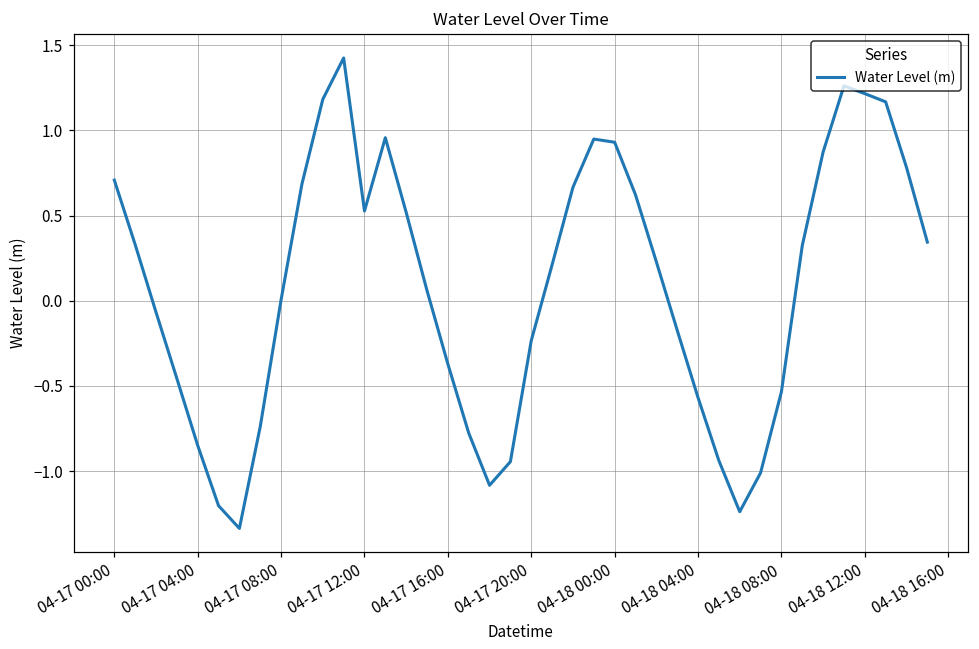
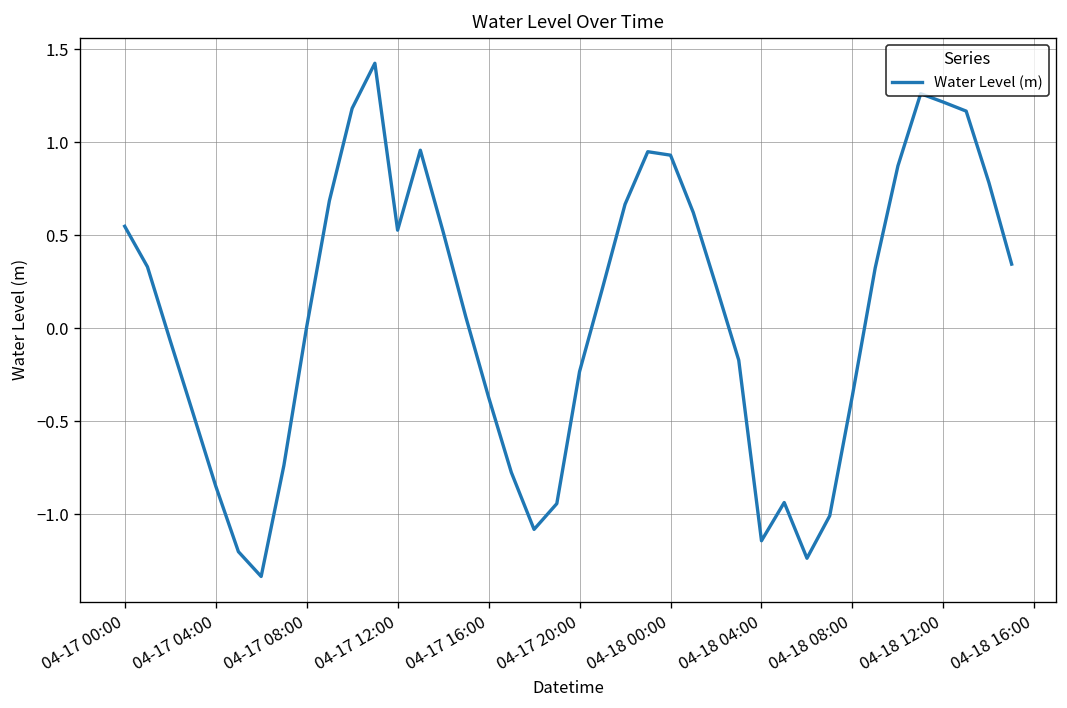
04-17 00:00: 0.71 -> 0.55
04-18 04:00: -0.57 -> -1.14
04-18 08:00: -0.53 -> -0.36
